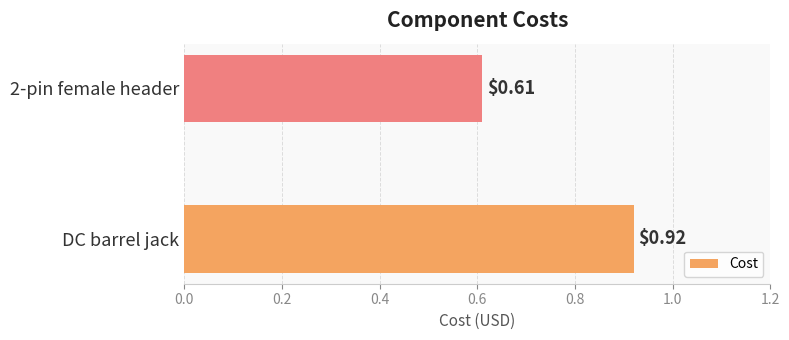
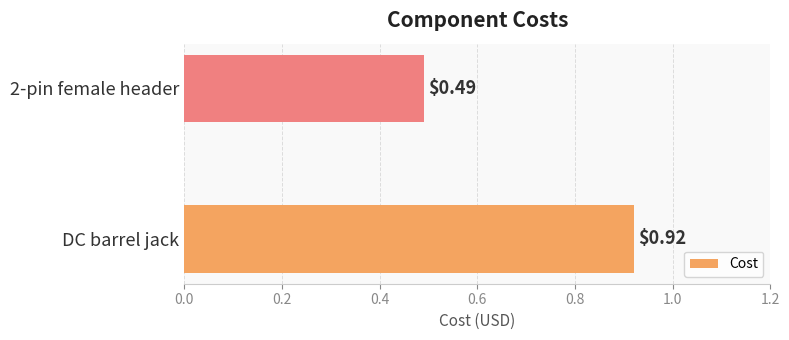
2-pin female header: $0.61 -> $0.49
